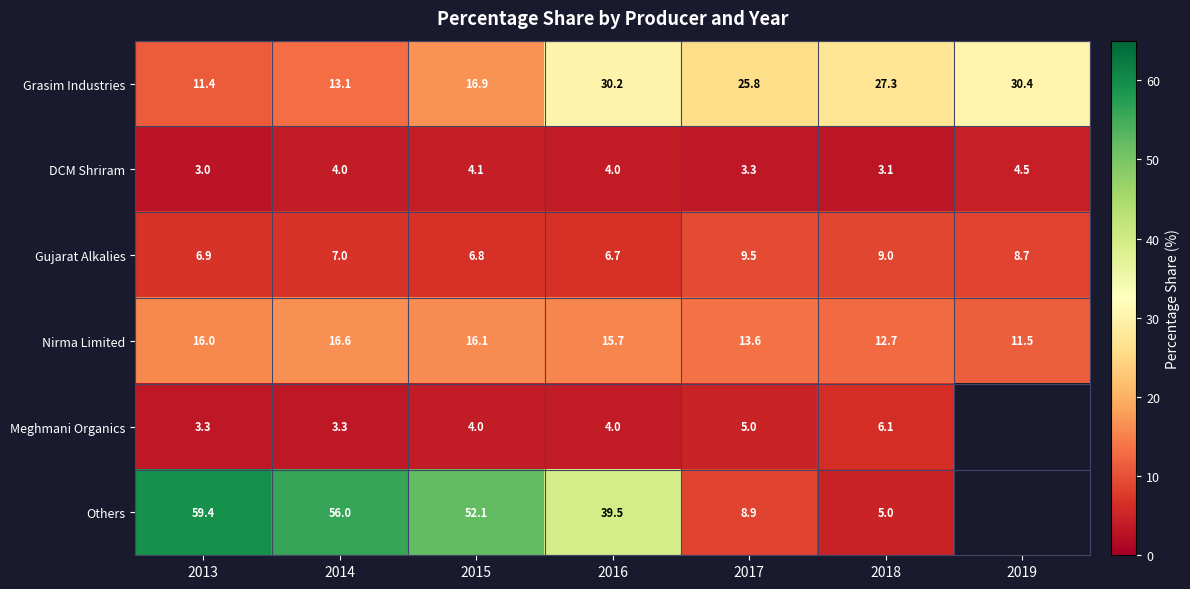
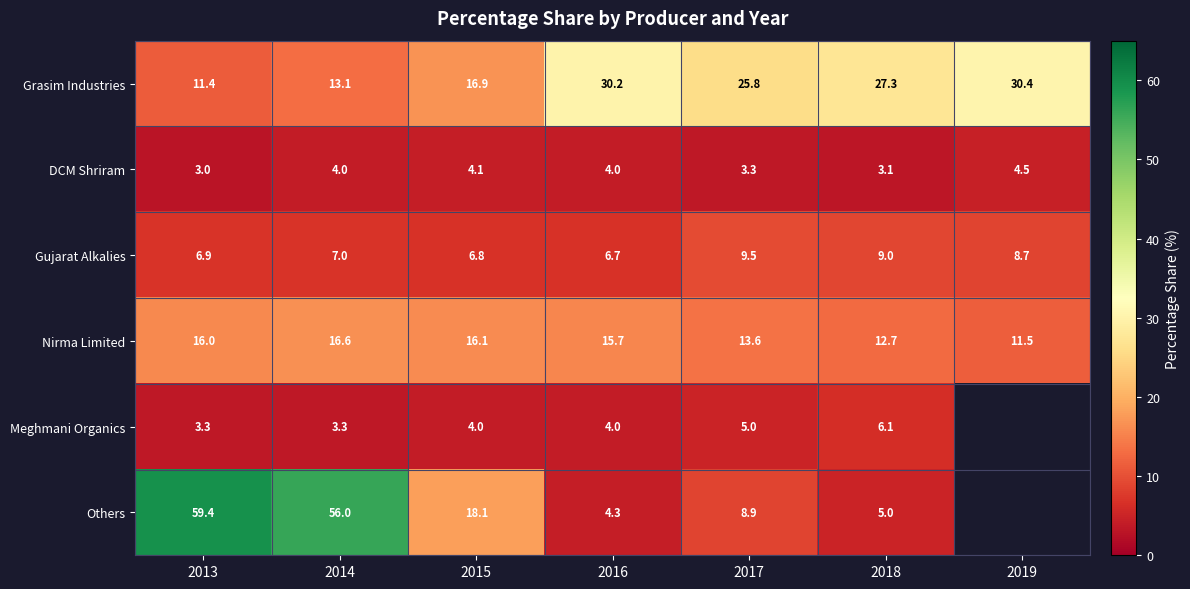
Others, 2015: 52.1 -> 18.1
Others, 2016: 39.5 -> 4.3
